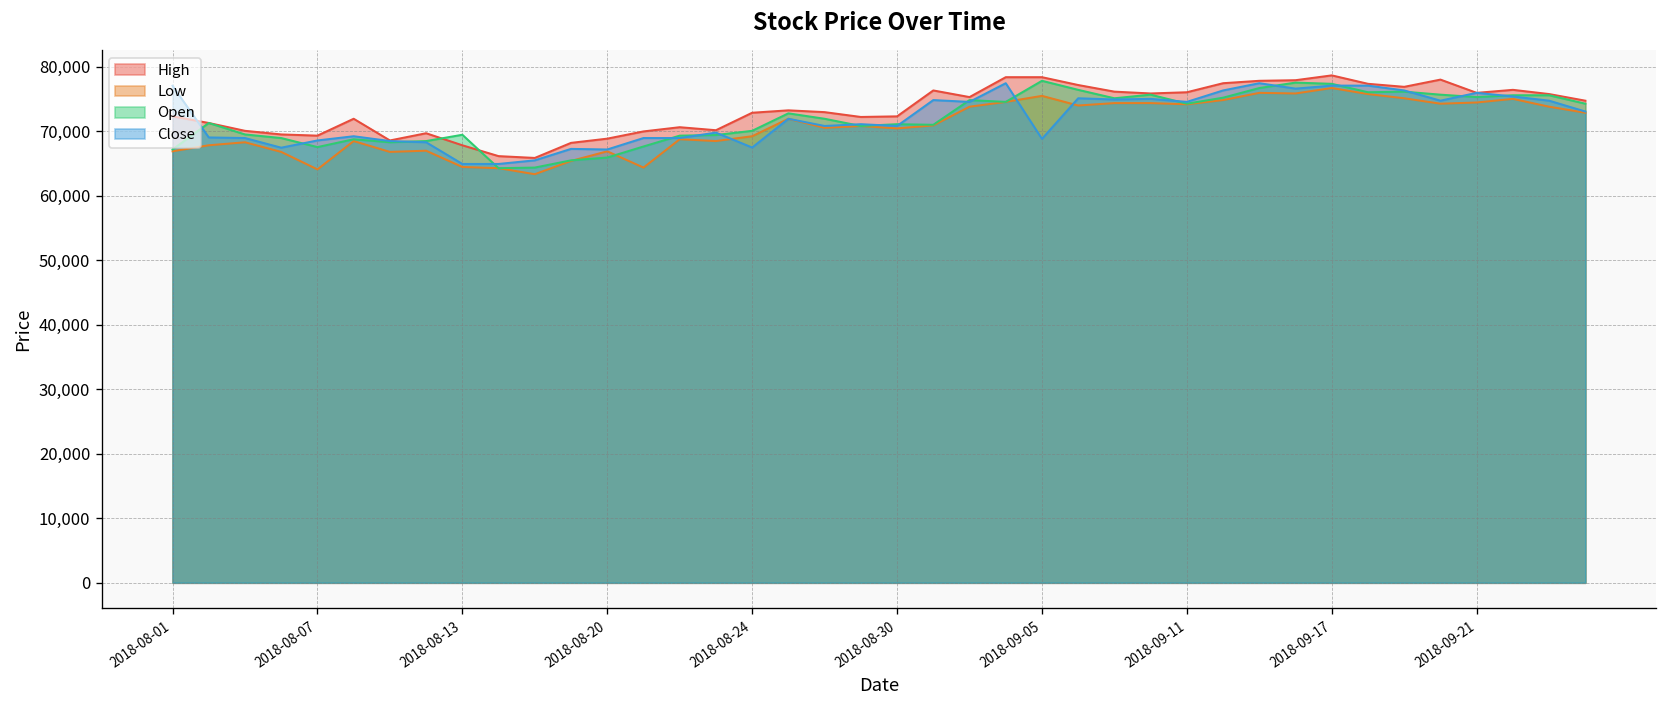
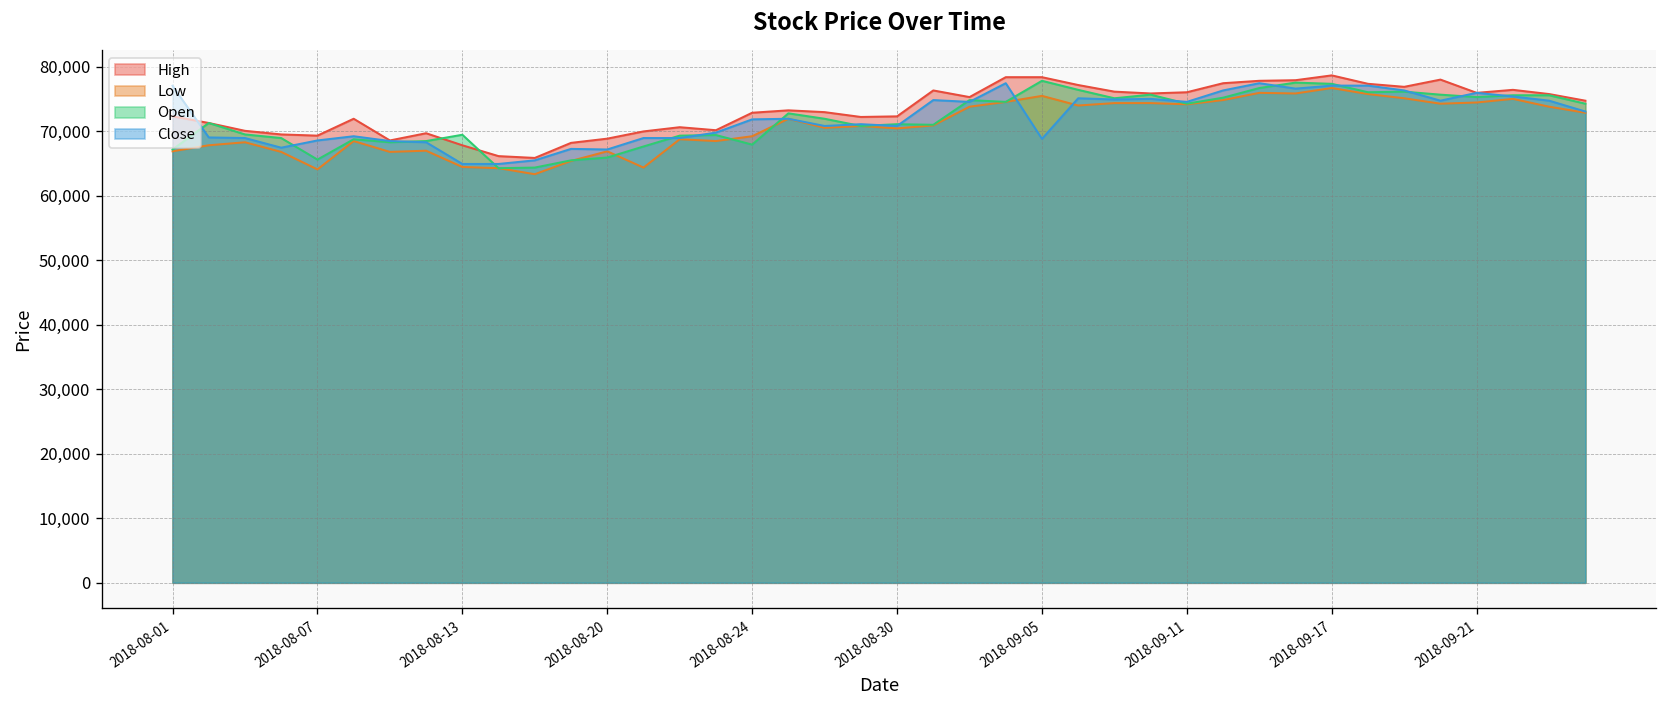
Open, 2018-08-07: 68,000 -> 66,000
Open, 2018-08-24: 70,000 -> 68,000
Close, 2018-08-24: 67,000 -> 72,000
